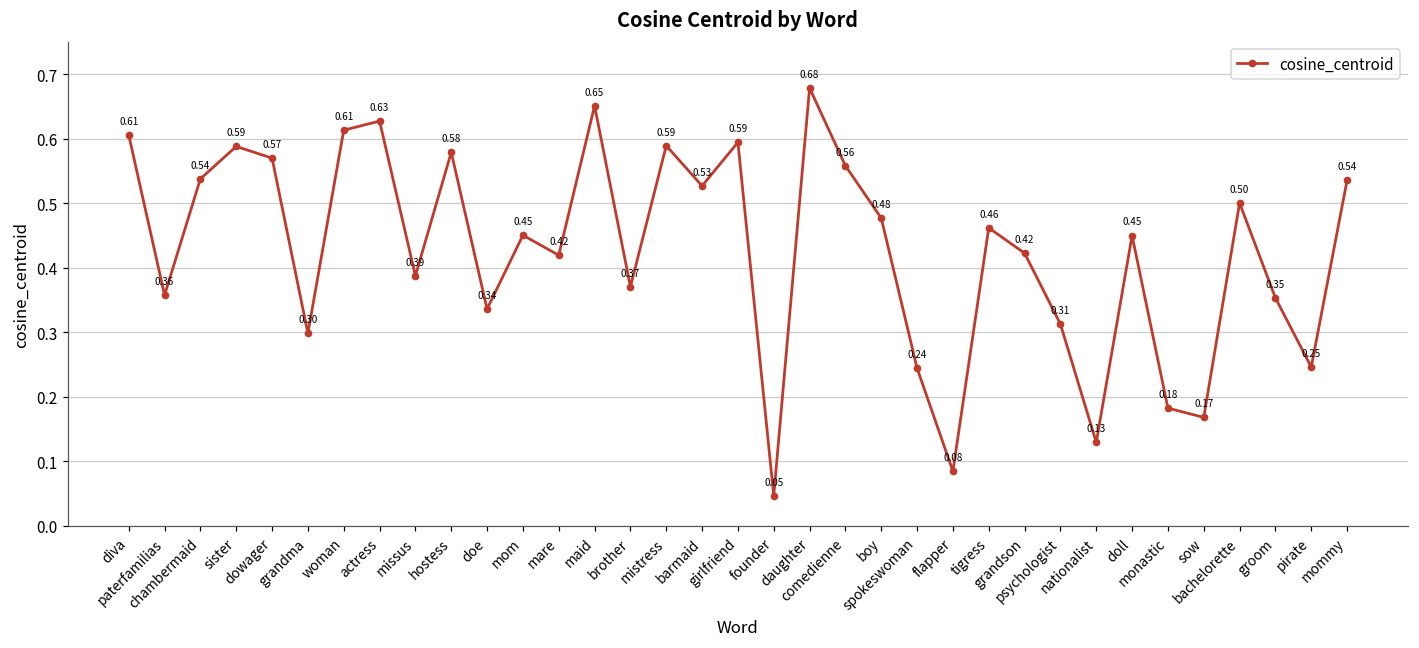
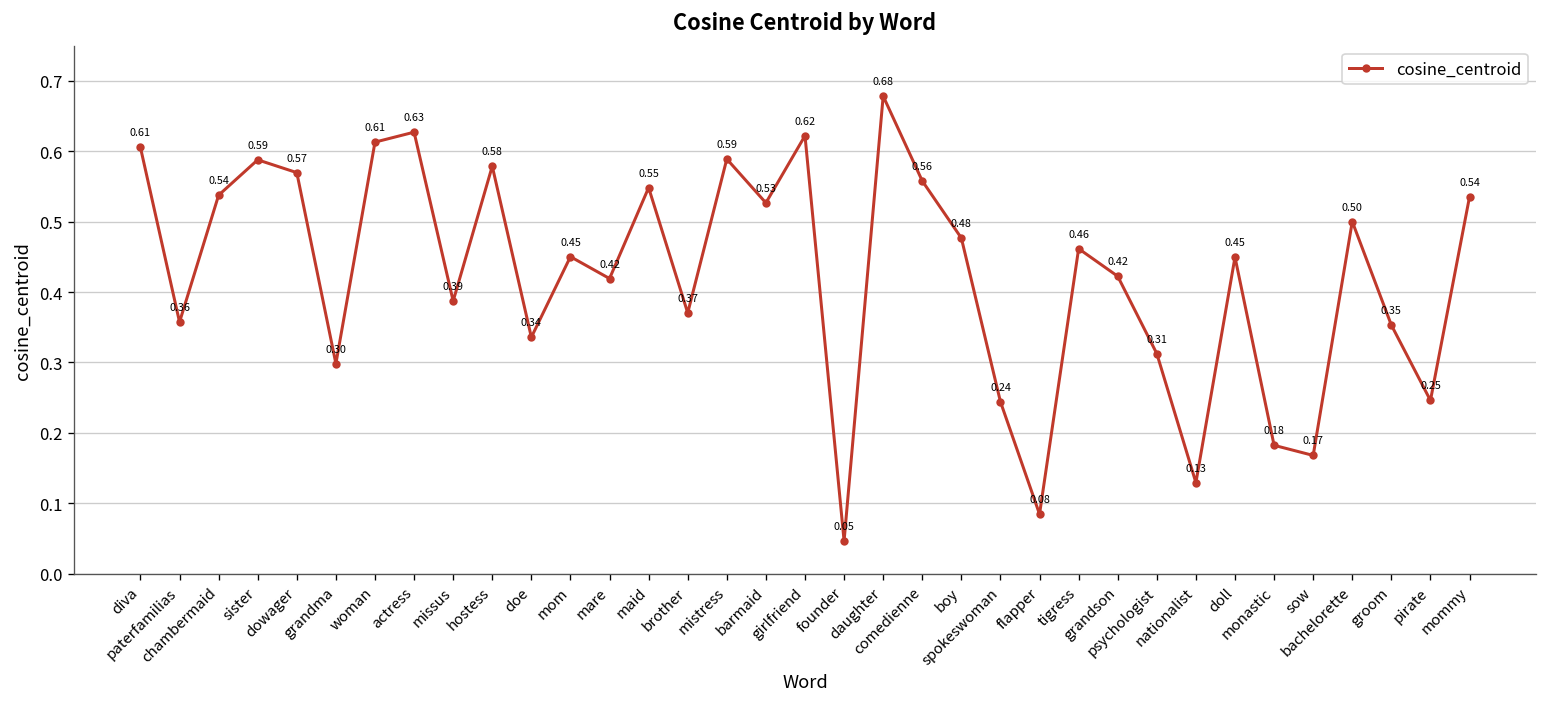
maid: 0.65 -> 0.55
girlfriend: 0.59 -> 0.62
